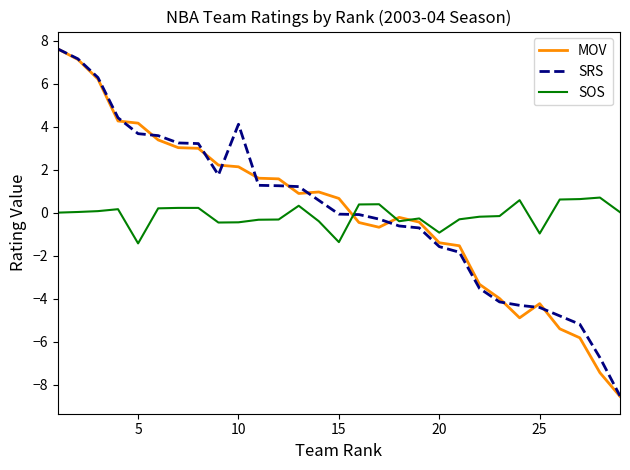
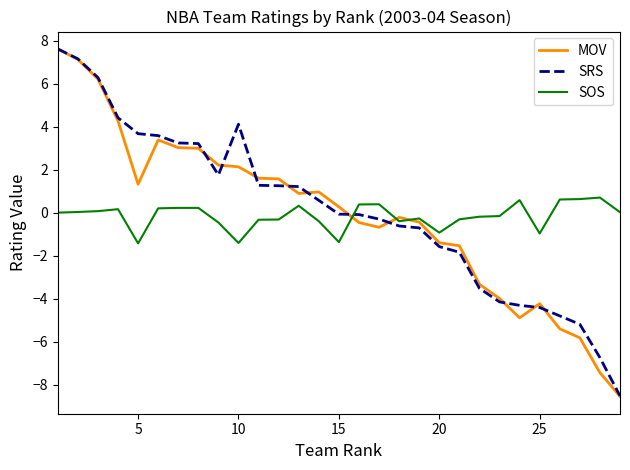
MOV, 5: 4.2 -> 1.3
SOS, 10: -0.5 -> -1.4
MOV, 15: 0.7 -> 0.3
